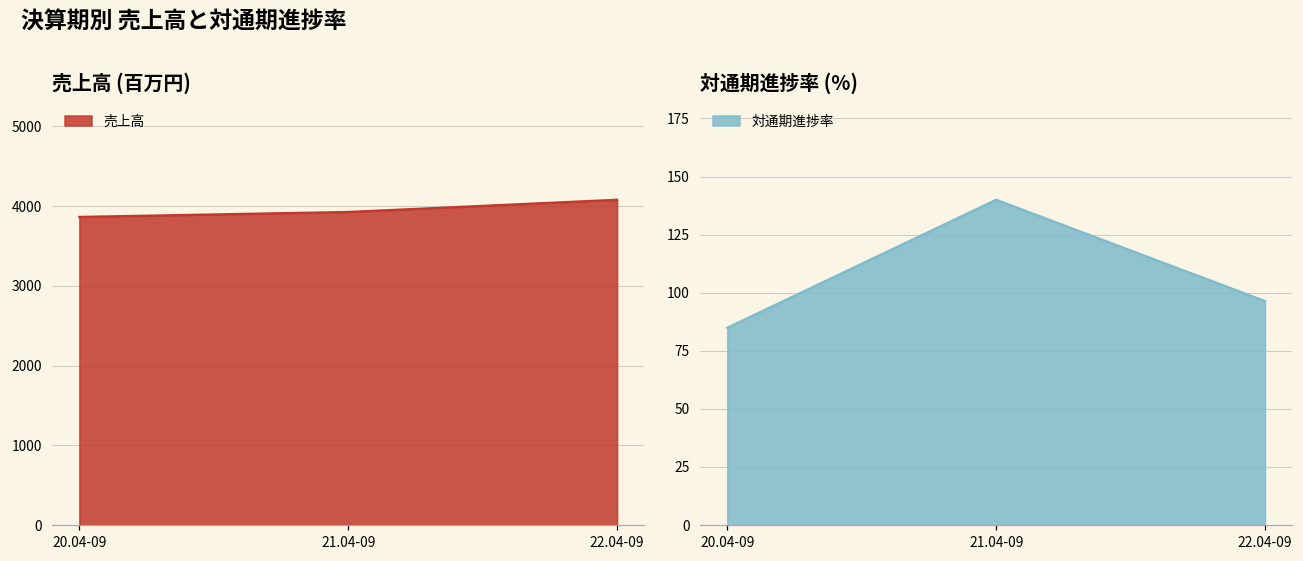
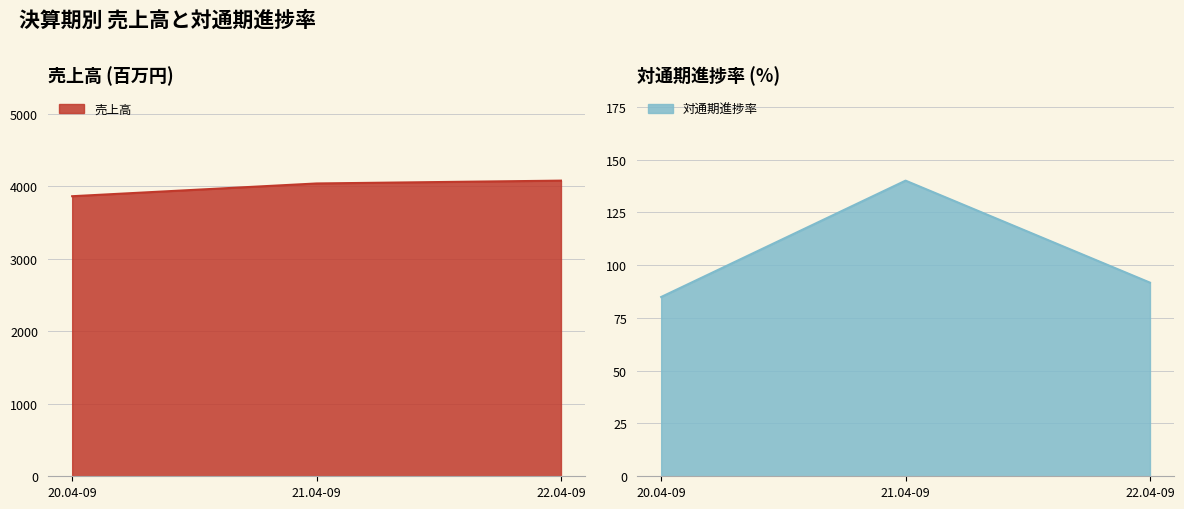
売上高 (百万円), 21.04-09: 3900 -> 4000
対通期進捗率 (%), 22.04-09: 96 -> 92
